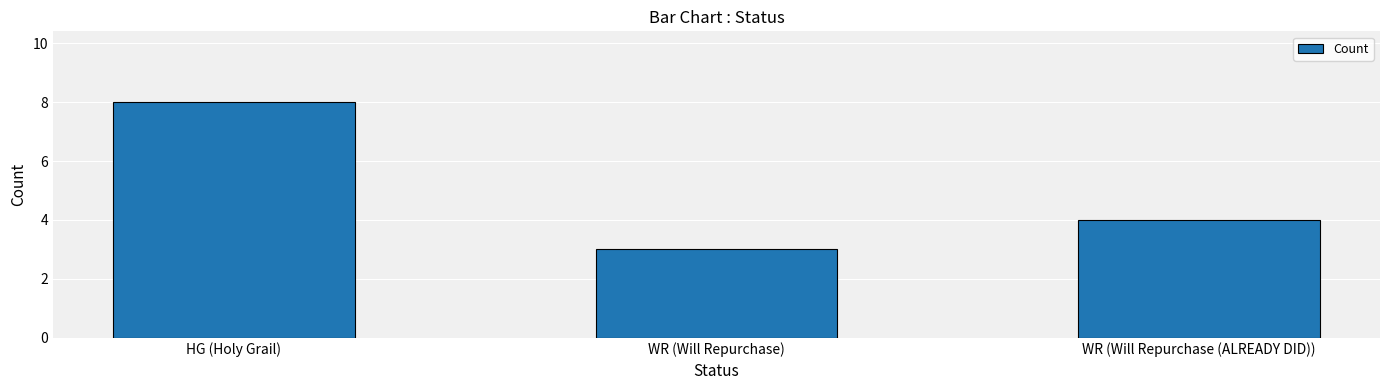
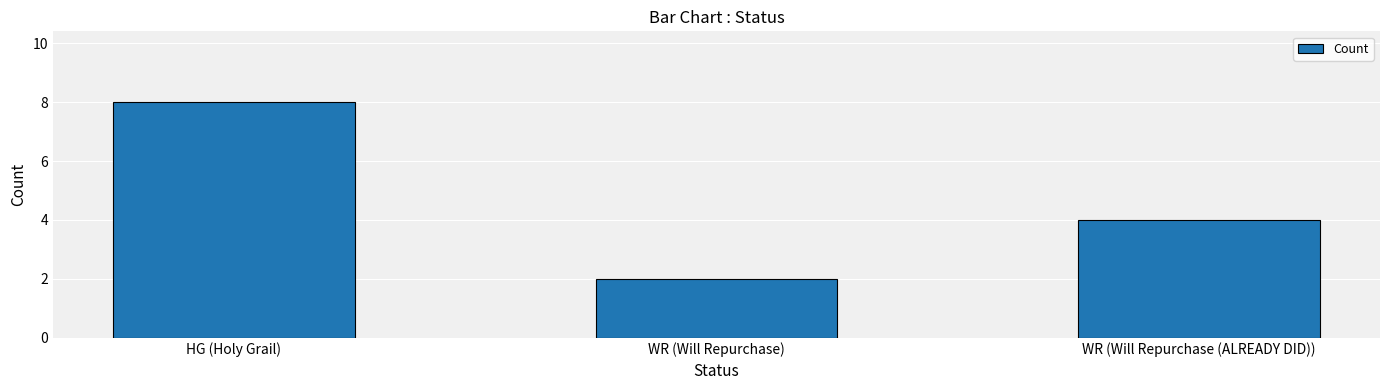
WR (Will Repurchase): 3 -> 2
